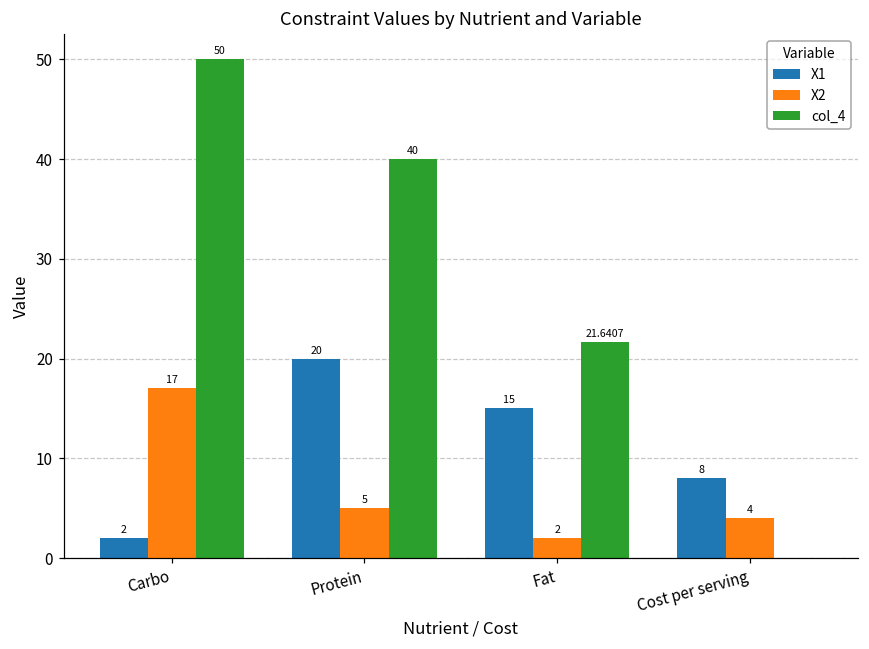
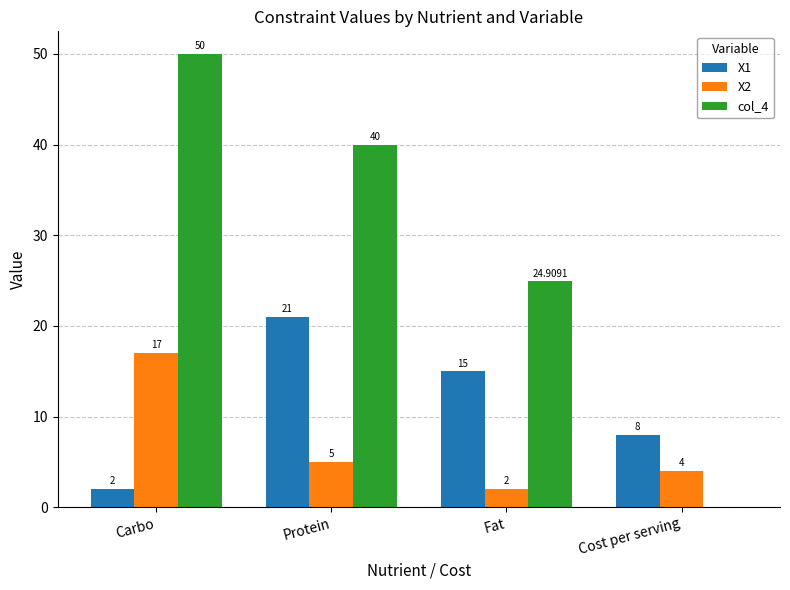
X1, Protein: 20 -> 21
col_4, Fat: 21.6407 -> 24.9091
